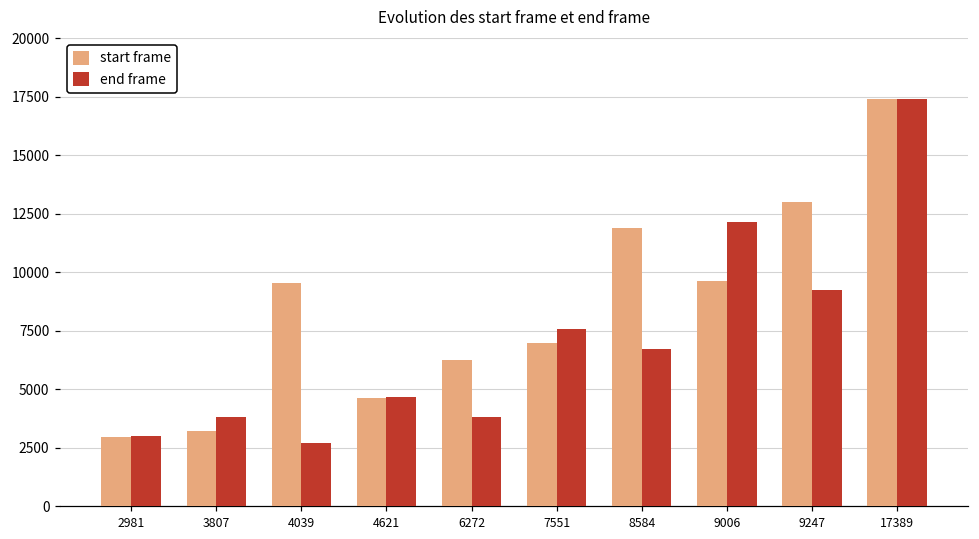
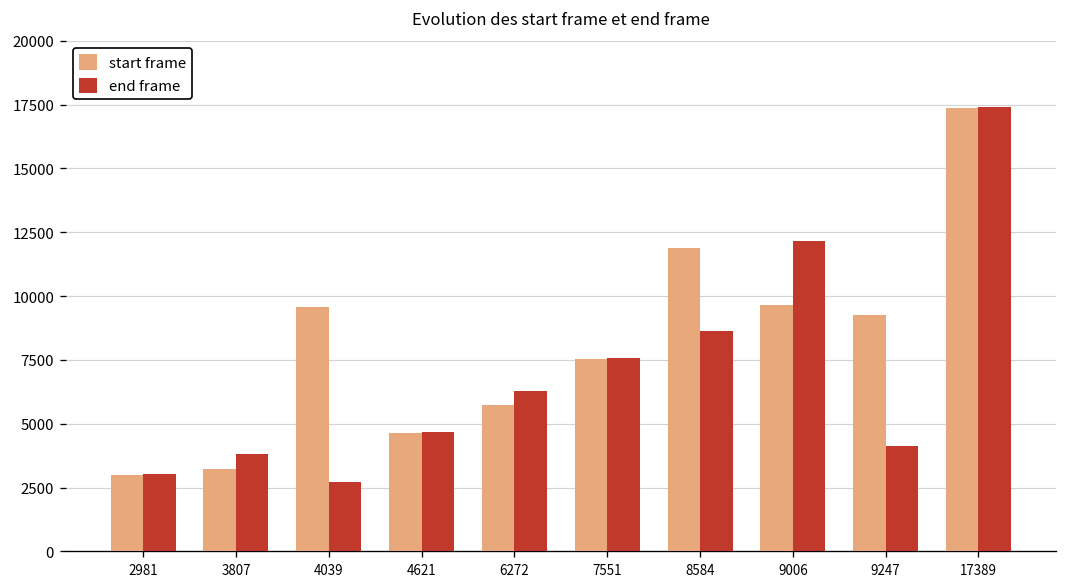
start frame, 6272: 6300 -> 5700
end frame, 6272: 3800 -> 6300
start frame, 7551: 7000 -> 7600
end frame, 8584: 6700 -> 8600
start frame, 9247: 13000 -> 9200
end frame, 9247: 9300 -> 4100
